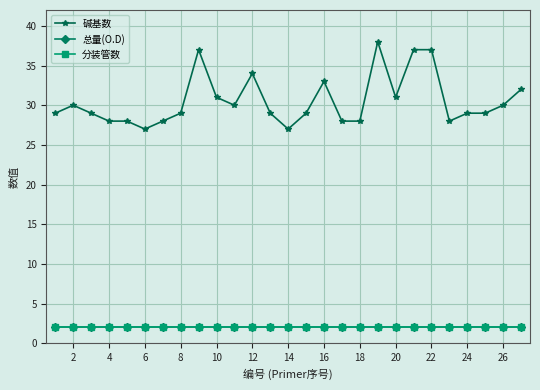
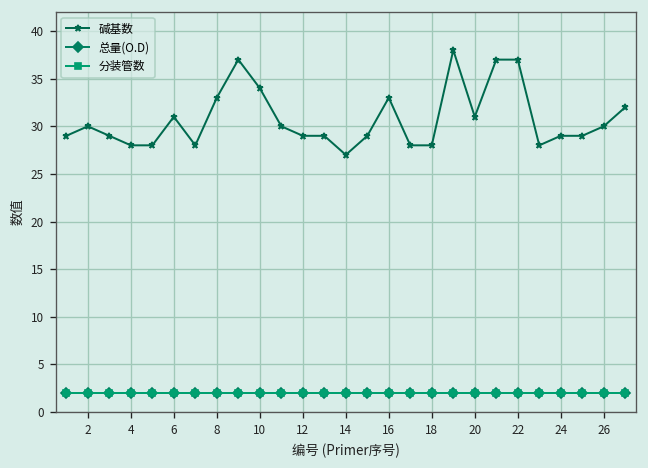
碱基数, 6: 27 -> 31
碱基数, 8: 29 -> 33
碱基数, 10: 31 -> 34
碱基数, 12: 34 -> 29
